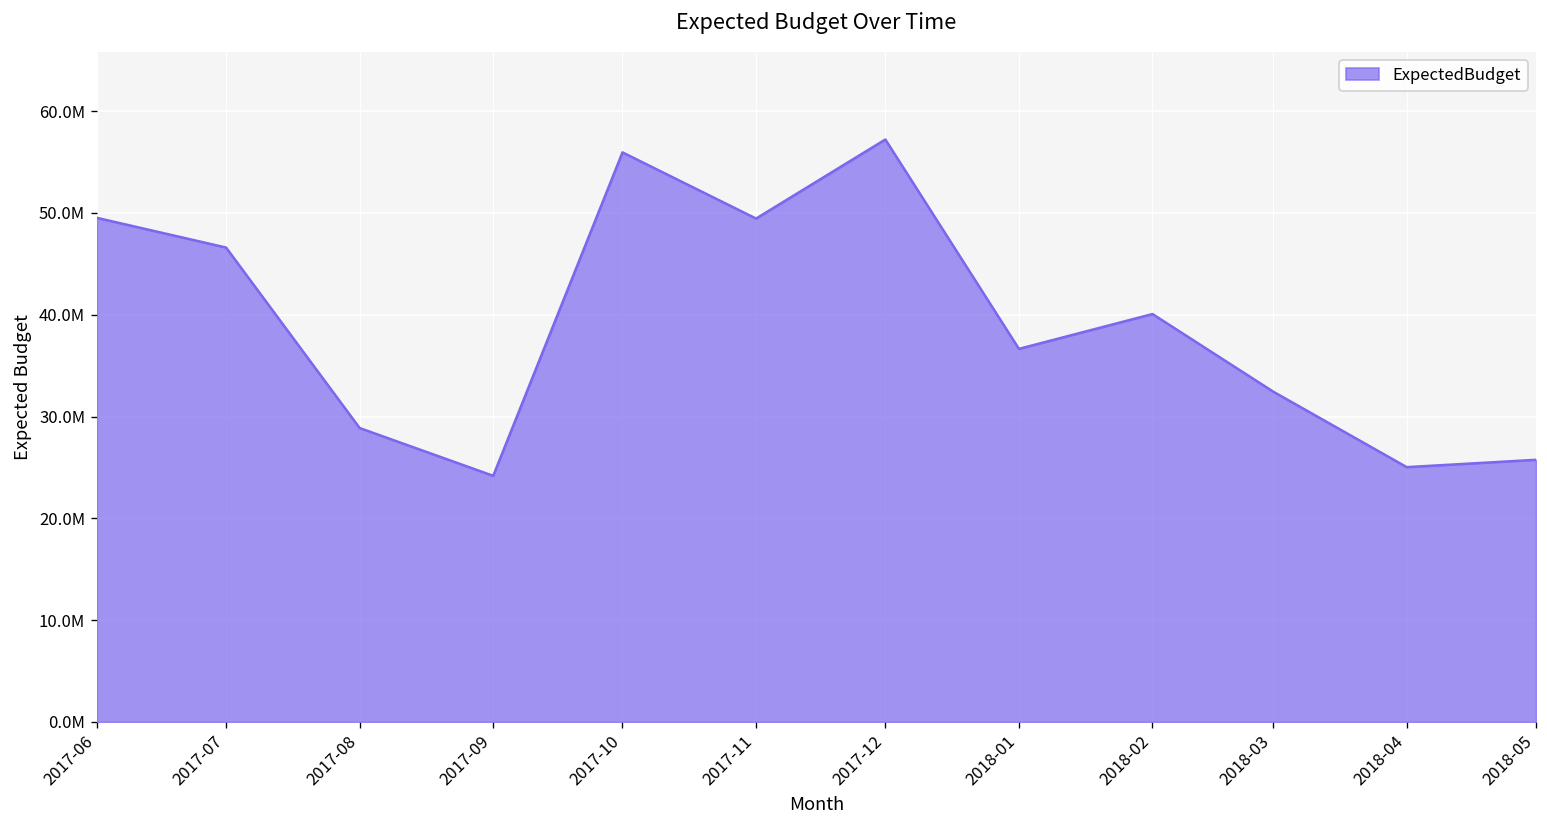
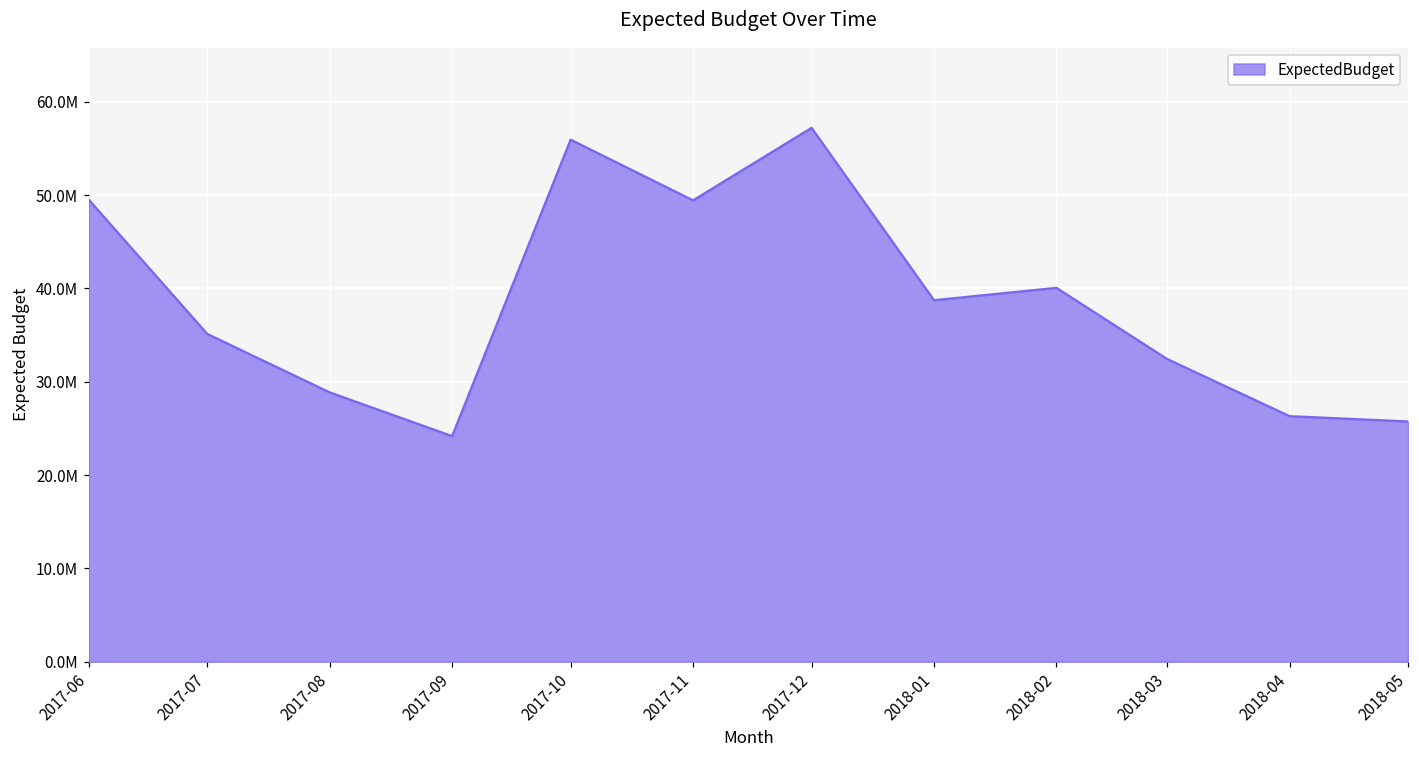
2017-07: 47000000 -> 35000000
2018-01: 37000000 -> 39000000
2018-04: 25000000 -> 26000000
